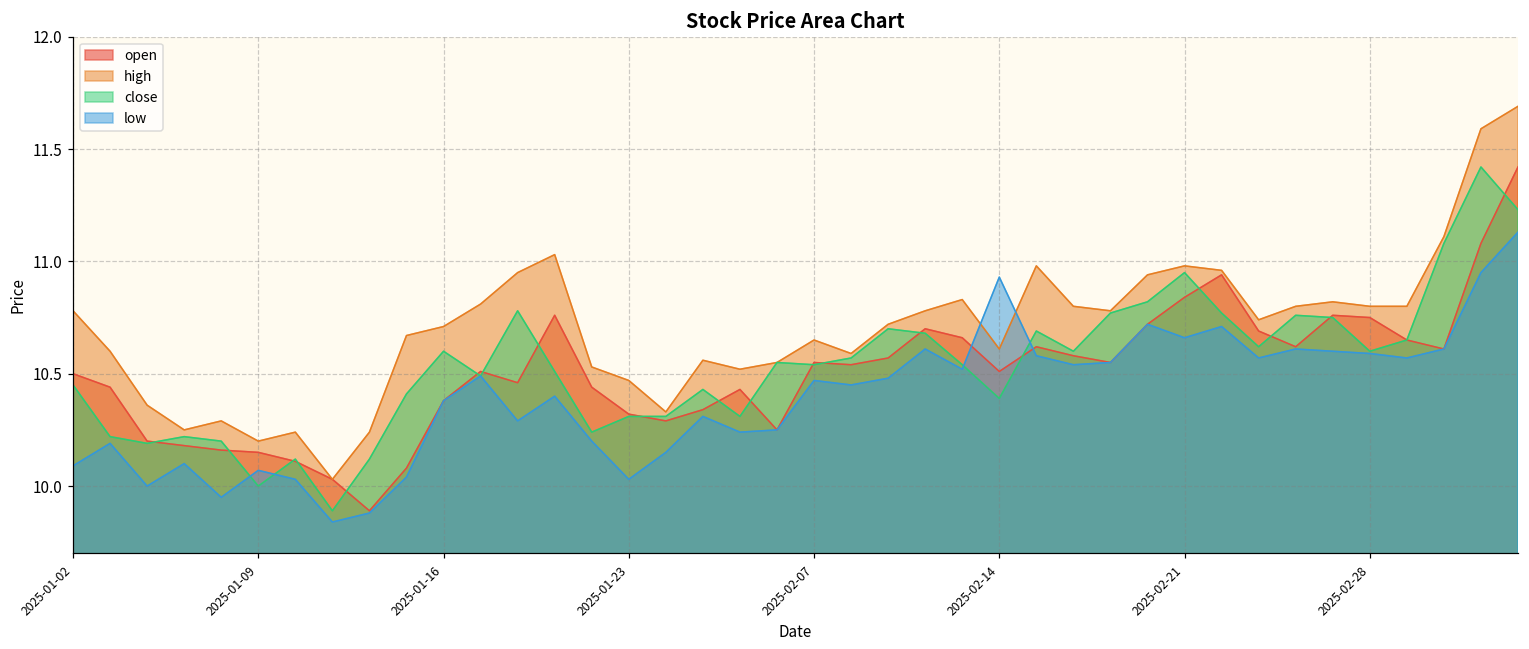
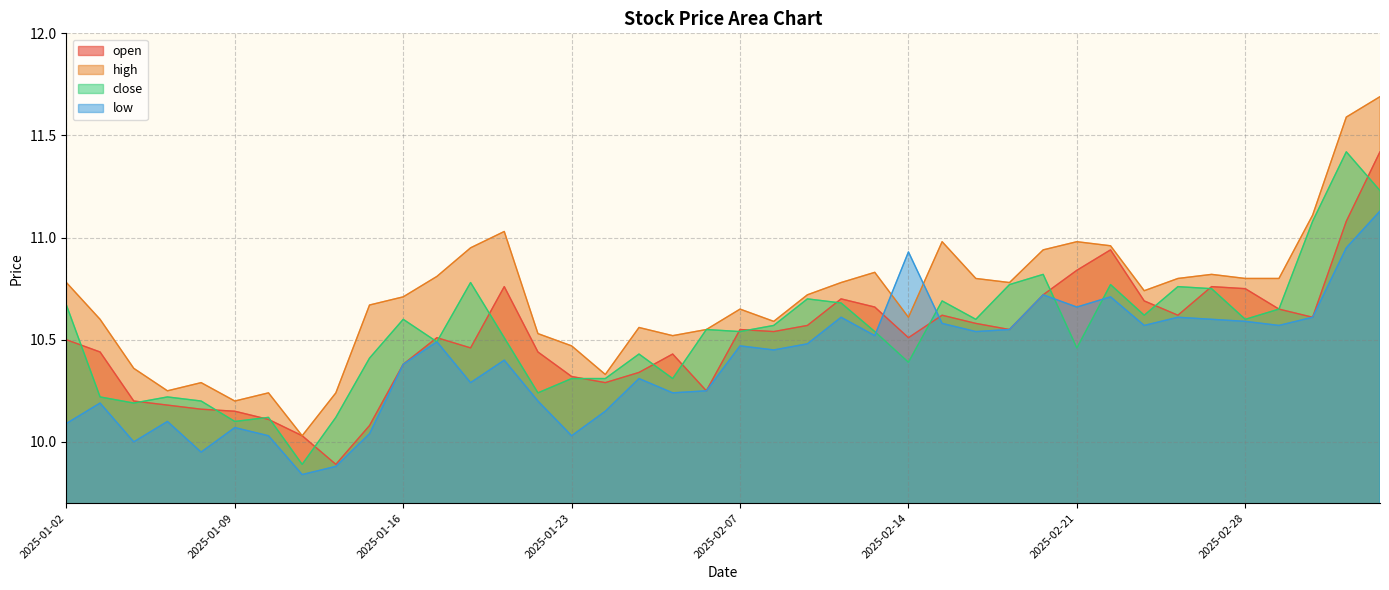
close, 2025-01-02: 10.45 -> 10.67
close, 2025-01-09: 10.0 -> 10.1
close, 2025-02-21: 10.95 -> 10.46
